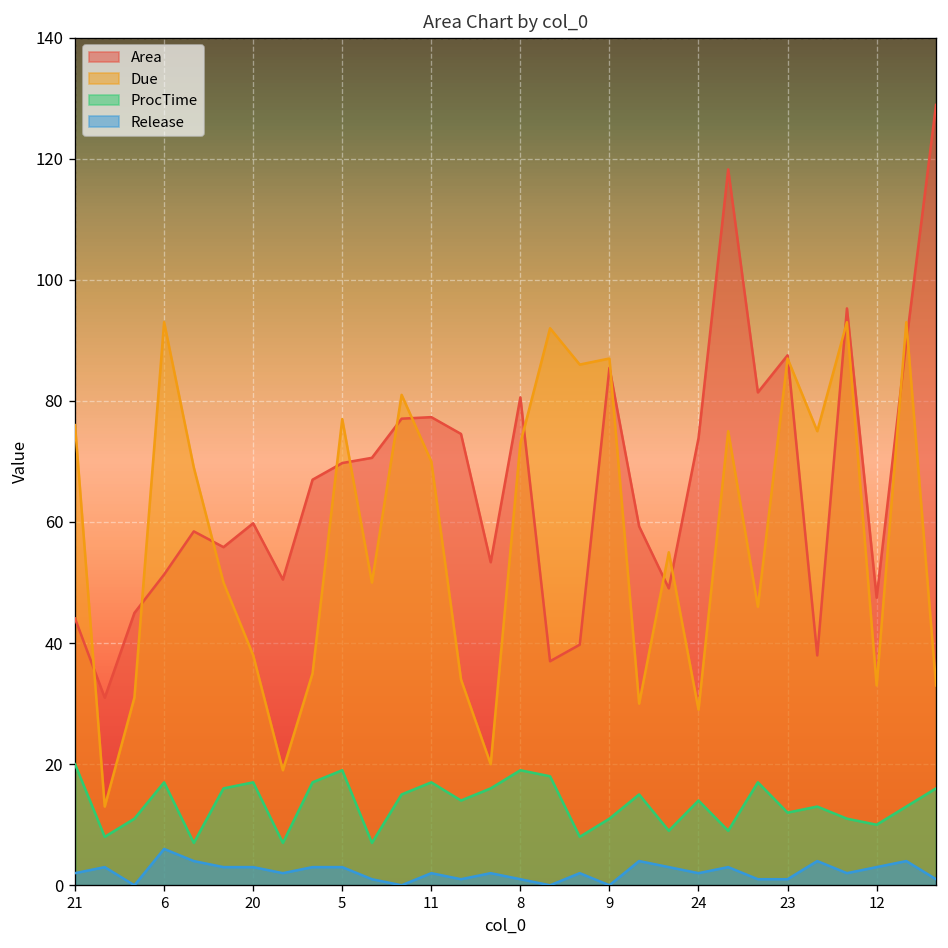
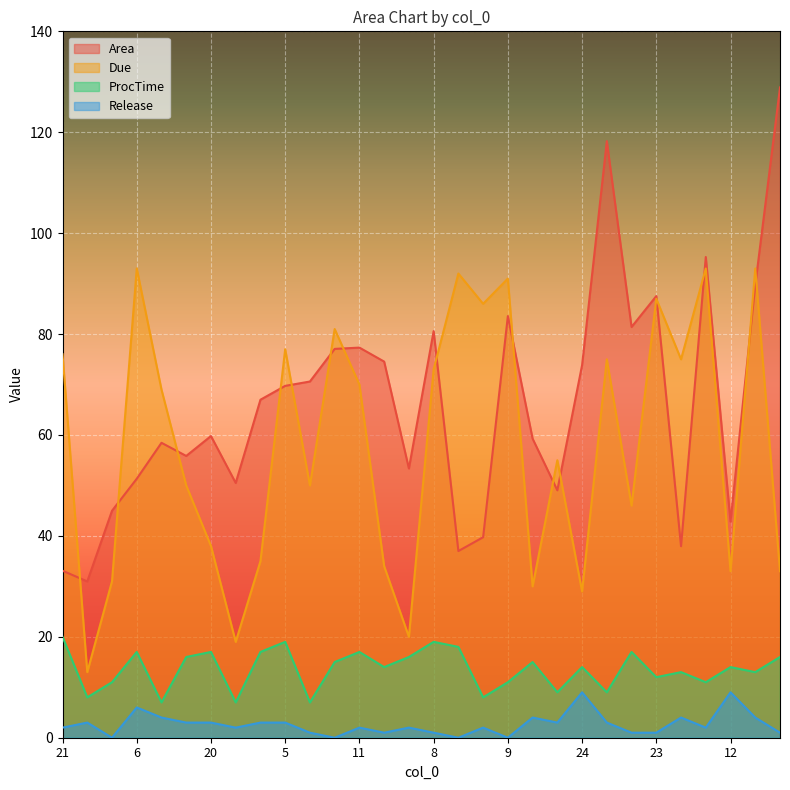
Area, 21: 44 -> 33
Area, 9: 85 -> 84
Due, 9: 87 -> 91
Release, 24: 2 -> 9
Area, 12: 47 -> 43
ProcTime, 12: 10 -> 14
Release, 12: 3 -> 9
